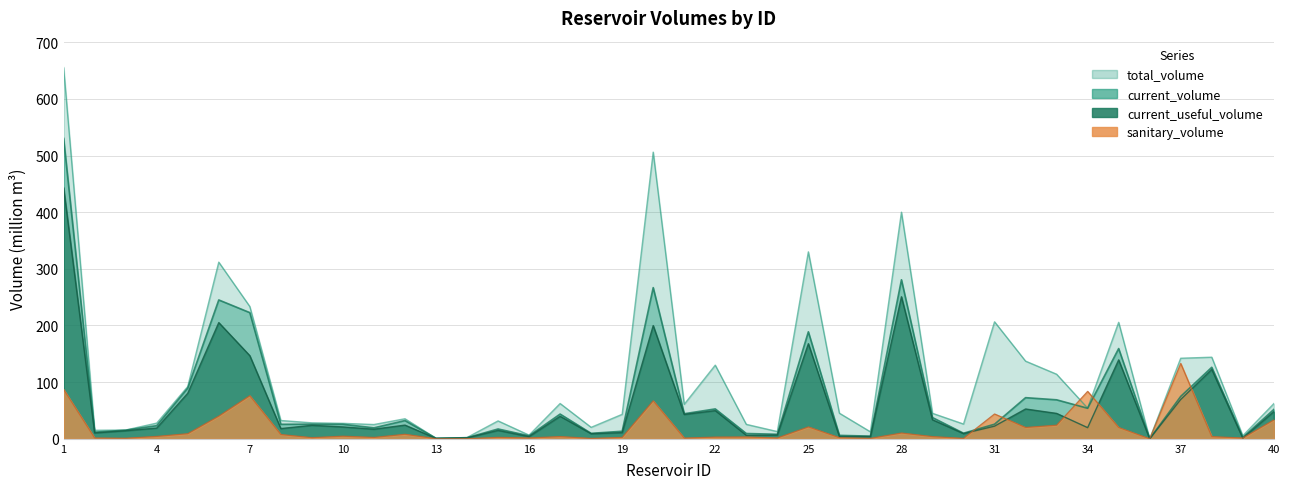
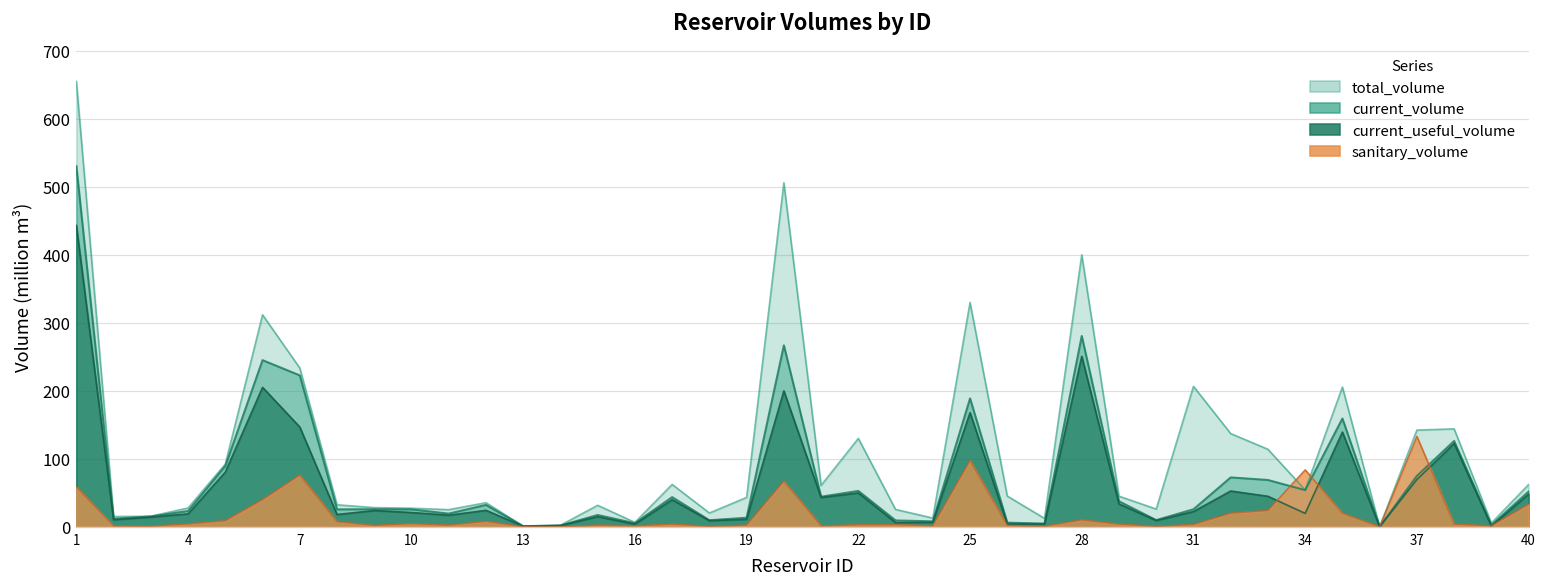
sanitary_volume, 1: 90 -> 60
sanitary_volume, 25: 20 -> 100
sanitary_volume, 31: 40 -> 0
